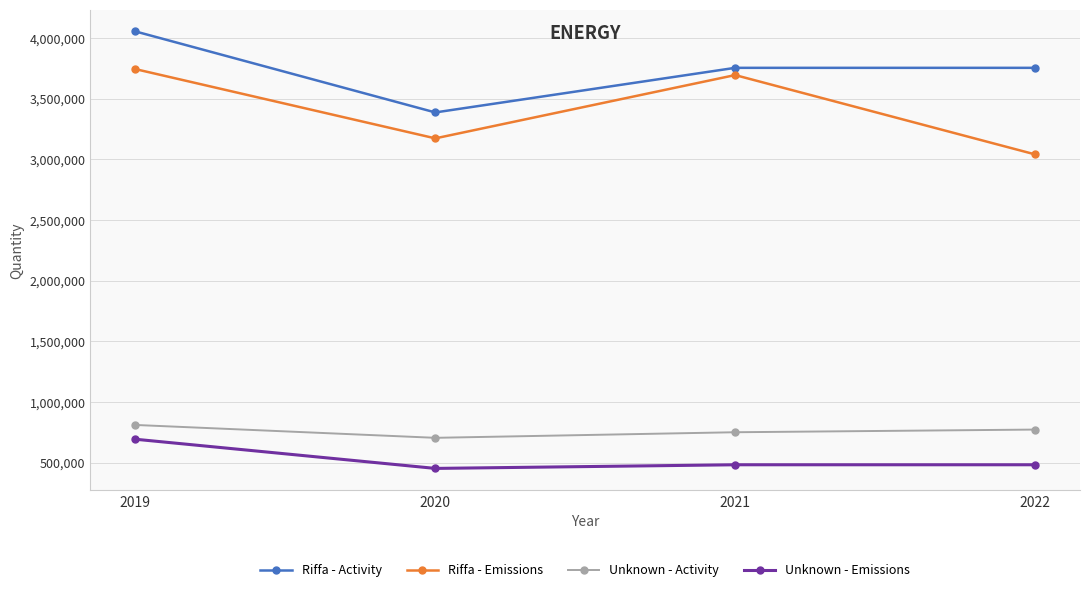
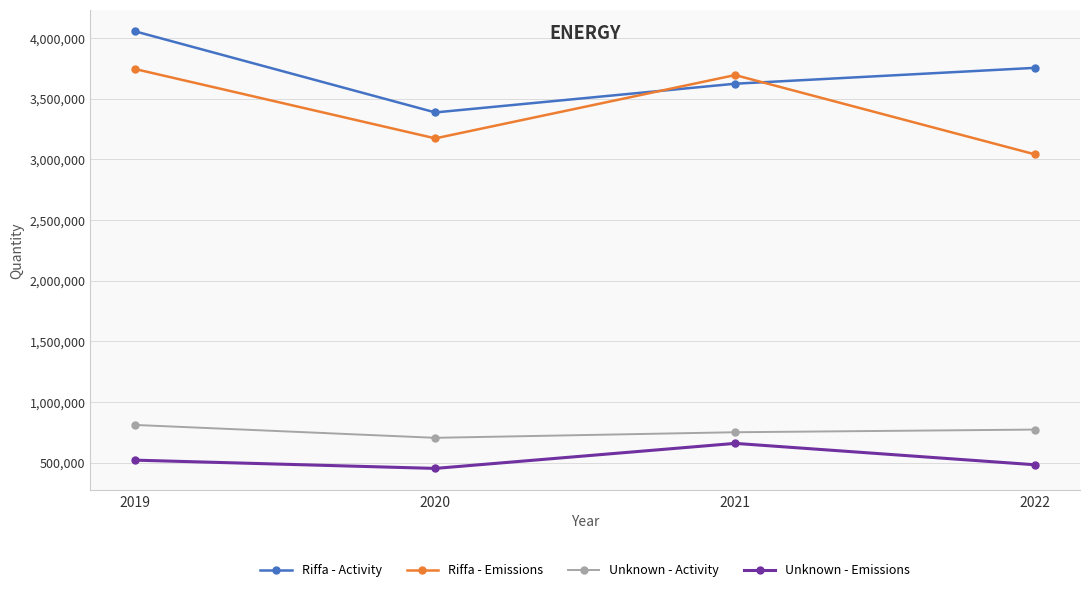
Unknown - Emissions, 2019: 690,000 -> 520,000
Riffa - Activity, 2021: 3,750,000 -> 3,620,000
Unknown - Emissions, 2021: 480,000 -> 660,000
